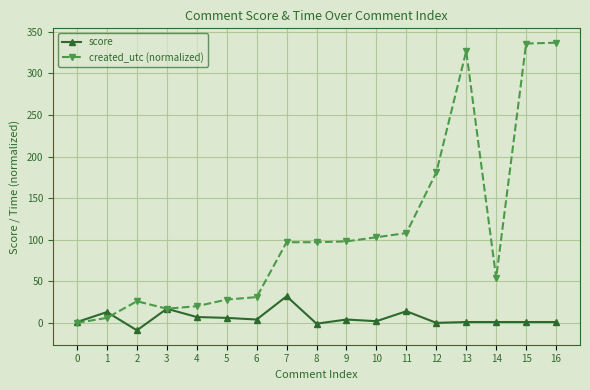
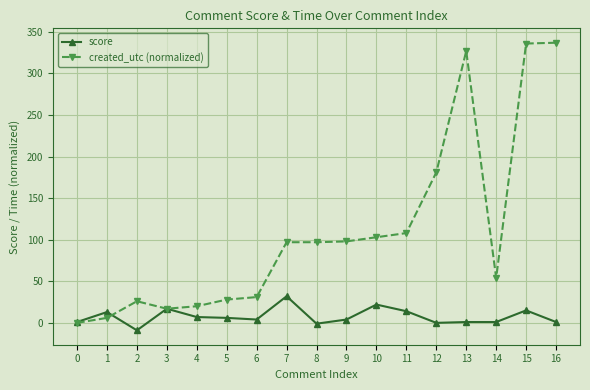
score, 10: 0 -> 20
score, 15: 0 -> 20
